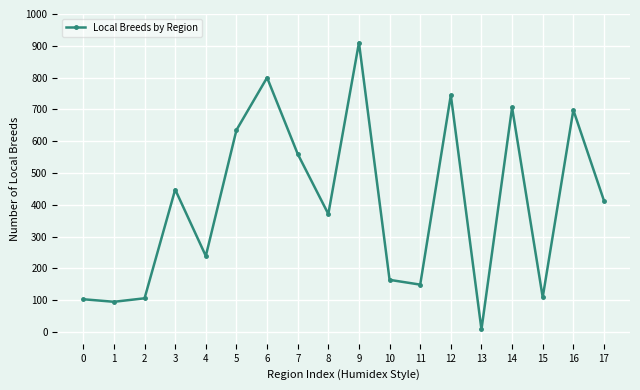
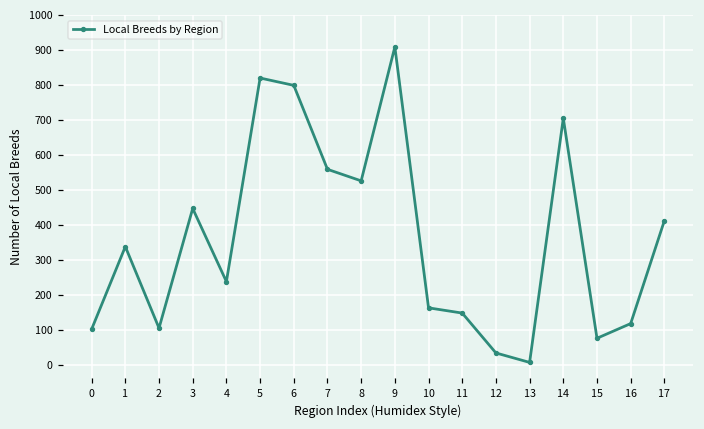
1: 100 -> 340
5: 640 -> 820
8: 370 -> 530
12: 750 -> 40
15: 110 -> 80
16: 700 -> 120
